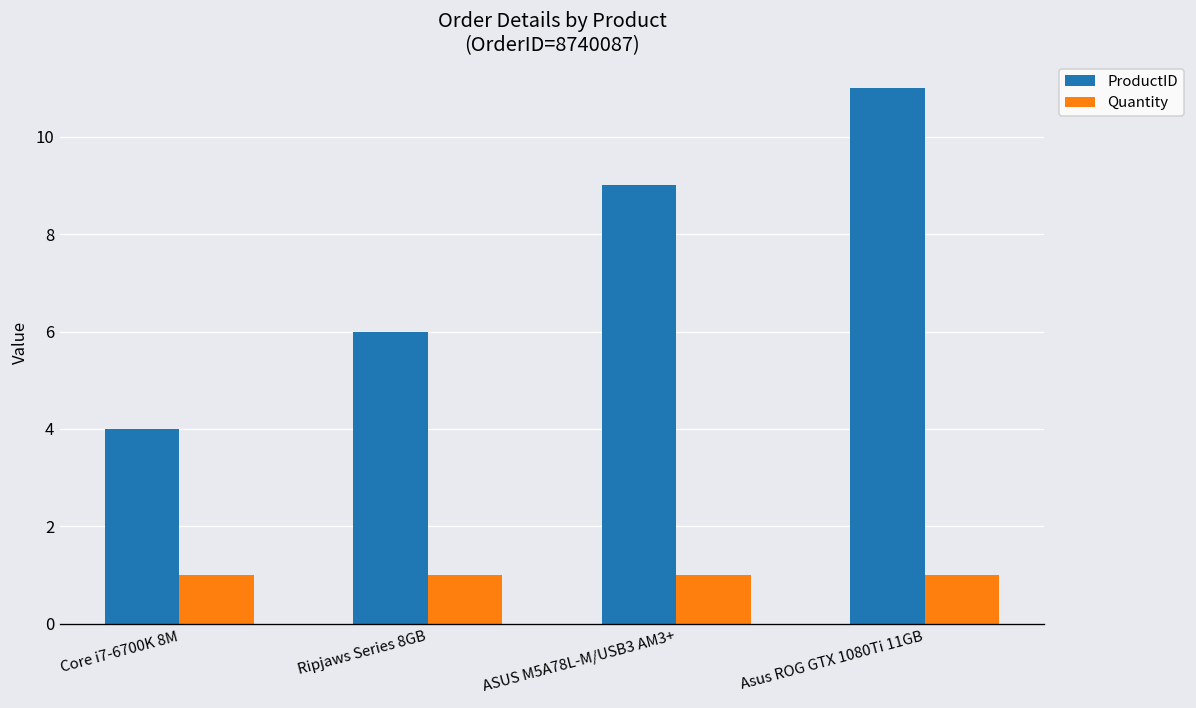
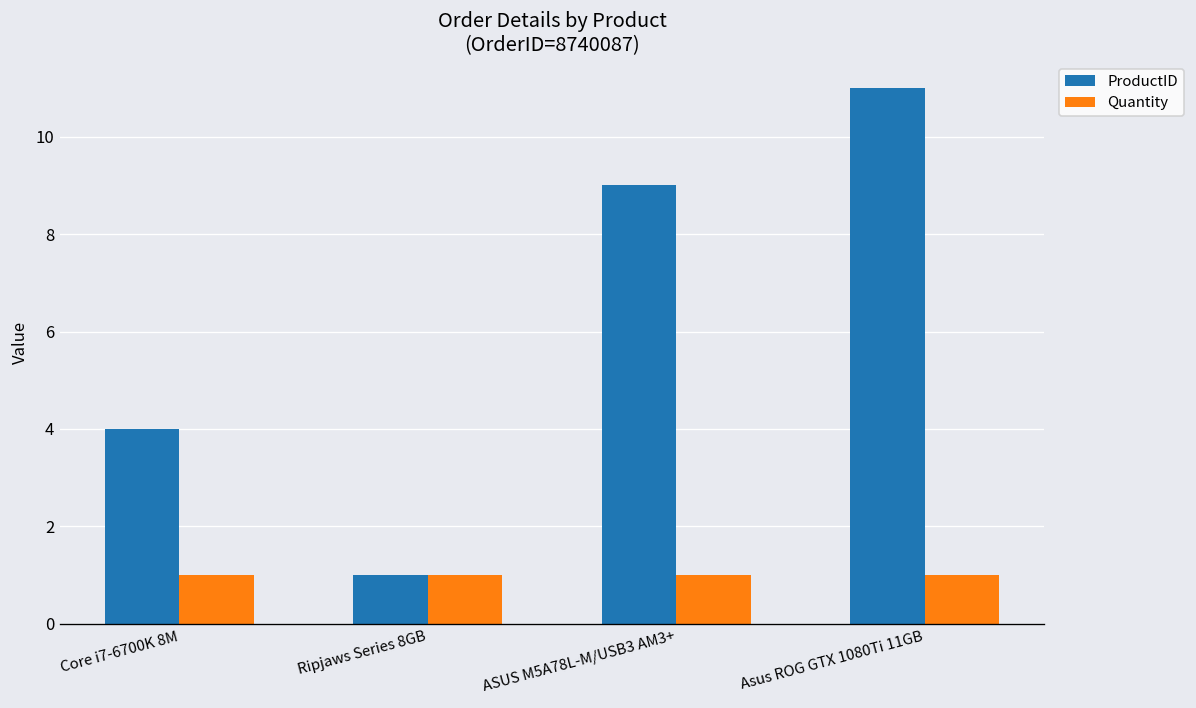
ProductID, Ripjaws Series 8GB: 6 -> 1
